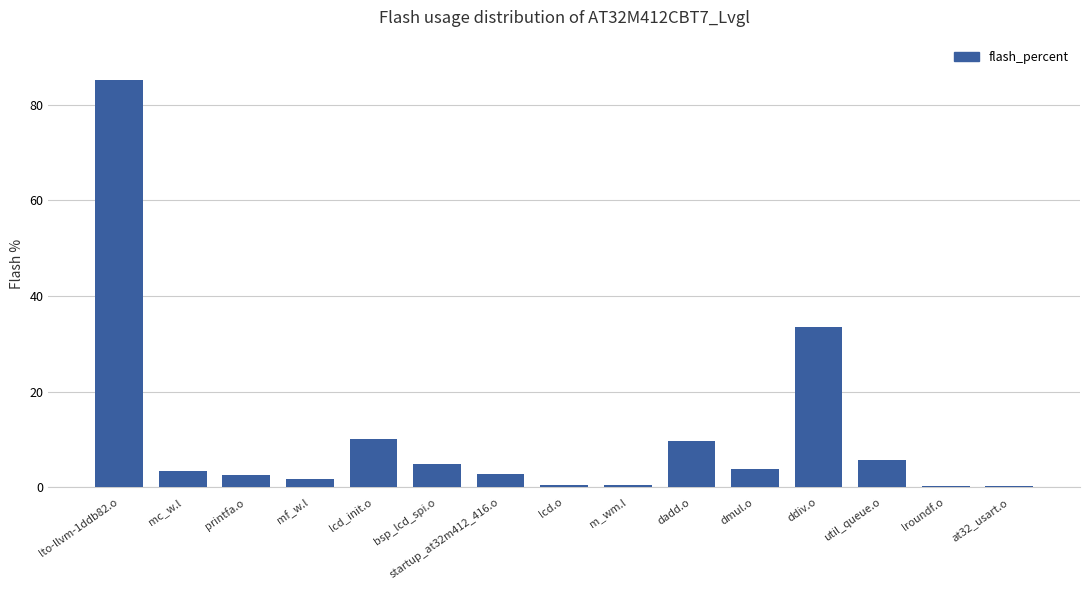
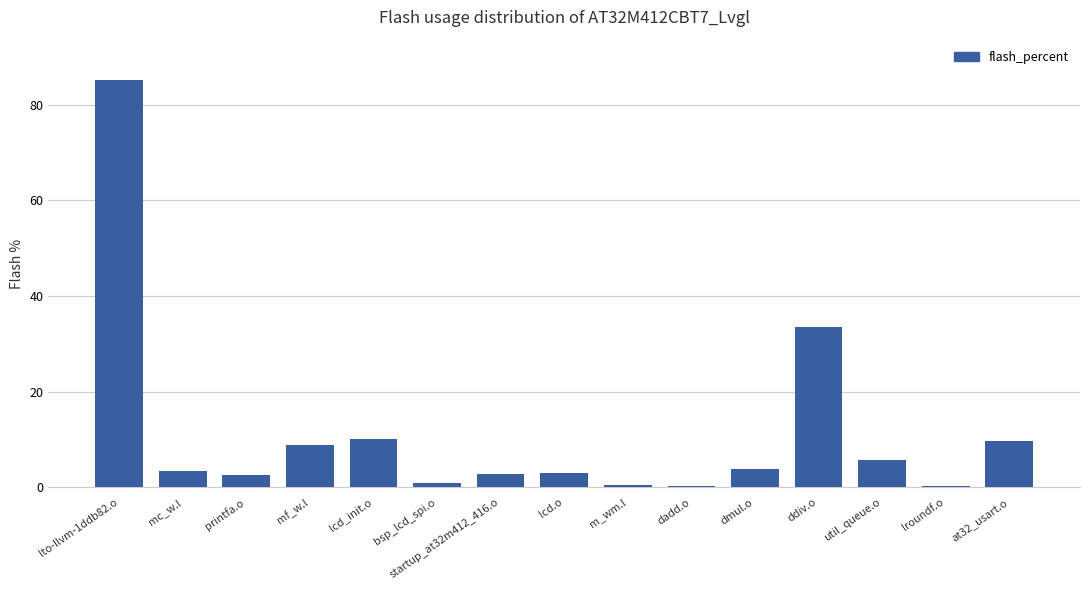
mf_w.l: 2 -> 9
bsp_lcd_spi.o: 5 -> 1
lcd.o: 0 -> 3
dadd.o: 10 -> 0
at32_usart.o: 0 -> 10
